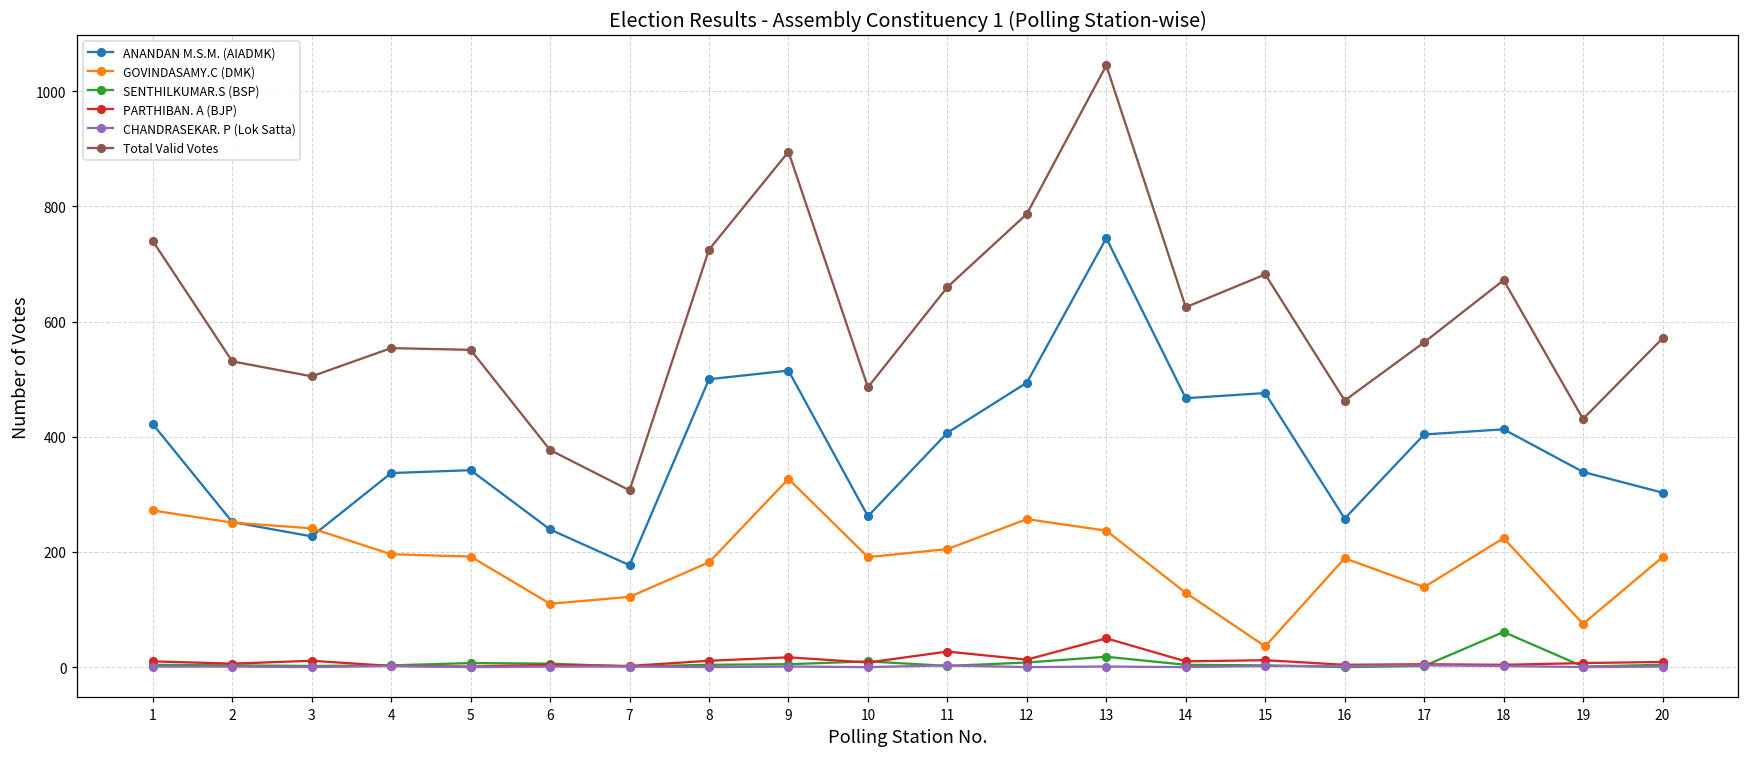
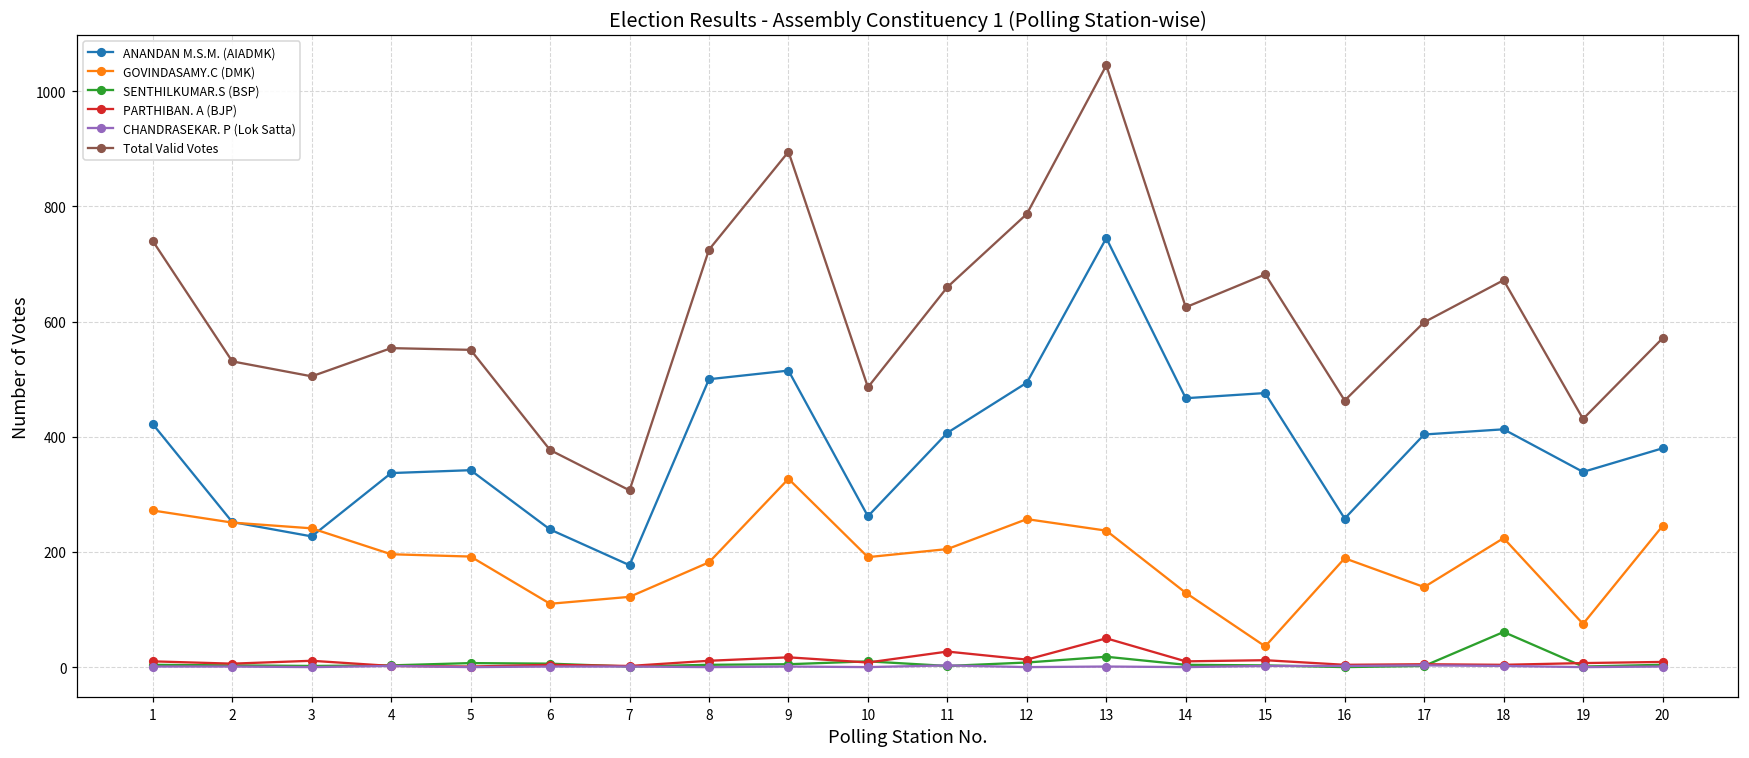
Total Valid Votes, 17: 560 -> 600
ANANDAN M.S.M. (AIADMK), 20: 300 -> 380
GOVINDASAMY.C (DMK), 20: 190 -> 250
